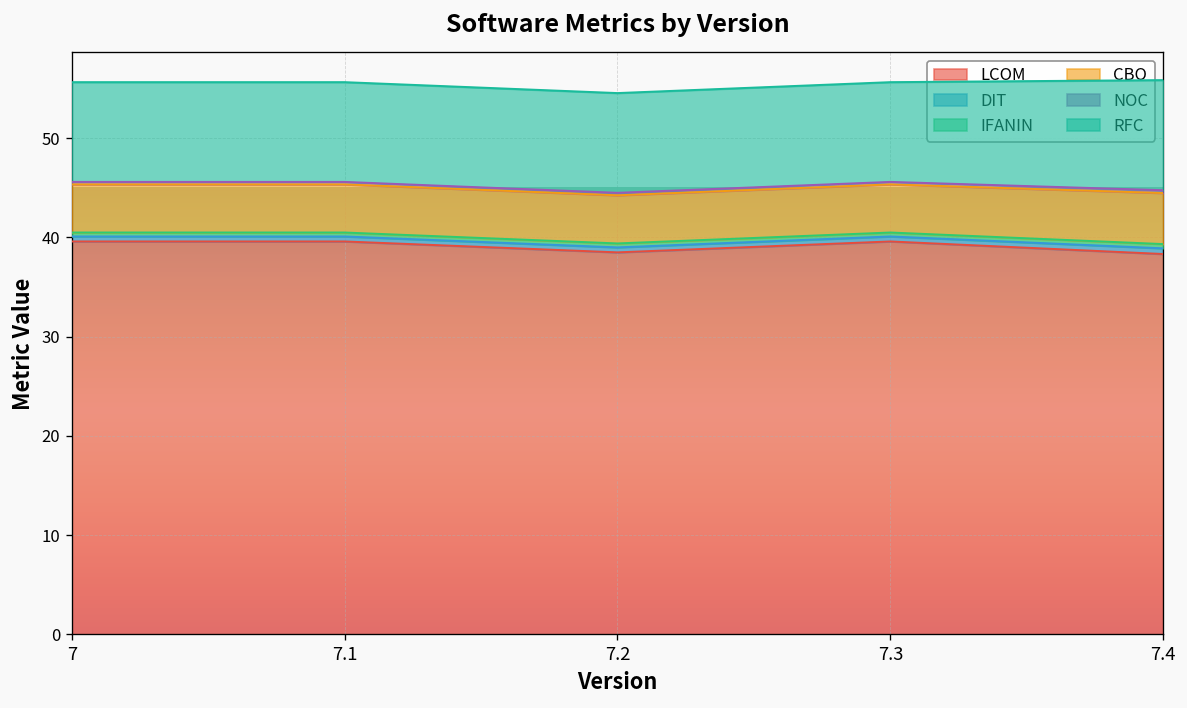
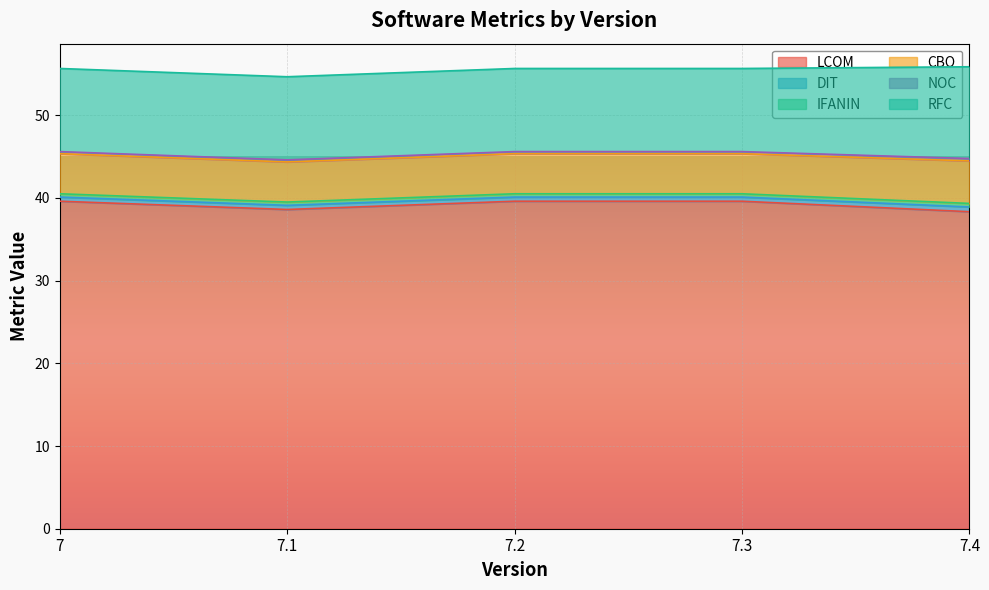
LCOM, 7.1: 40 -> 39
LCOM, 7.2: 39 -> 40
